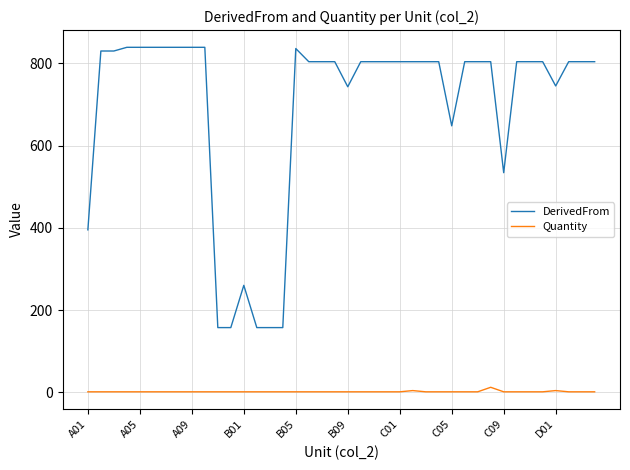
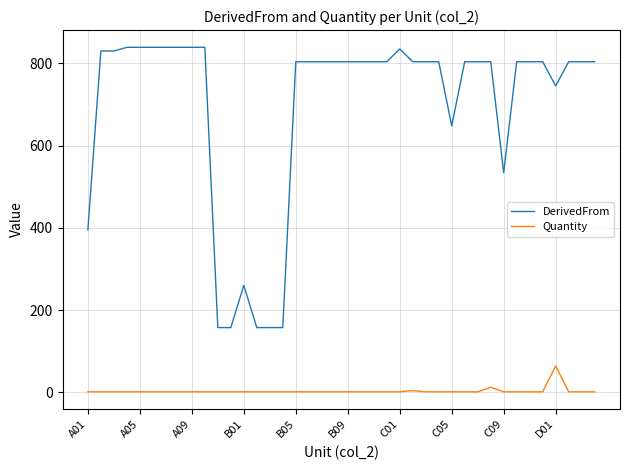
DerivedFrom, B05: 840 -> 800
DerivedFrom, B09: 740 -> 800
DerivedFrom, C01: 800 -> 840
Quantity, D01: 0 -> 60
